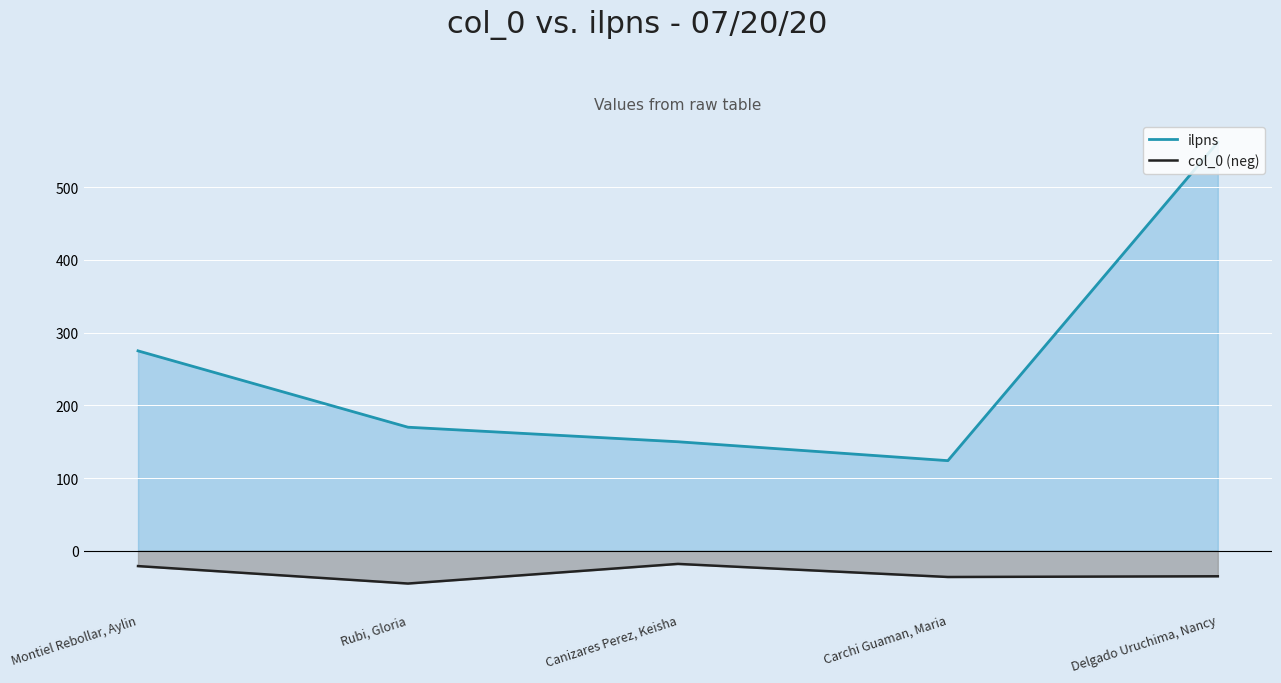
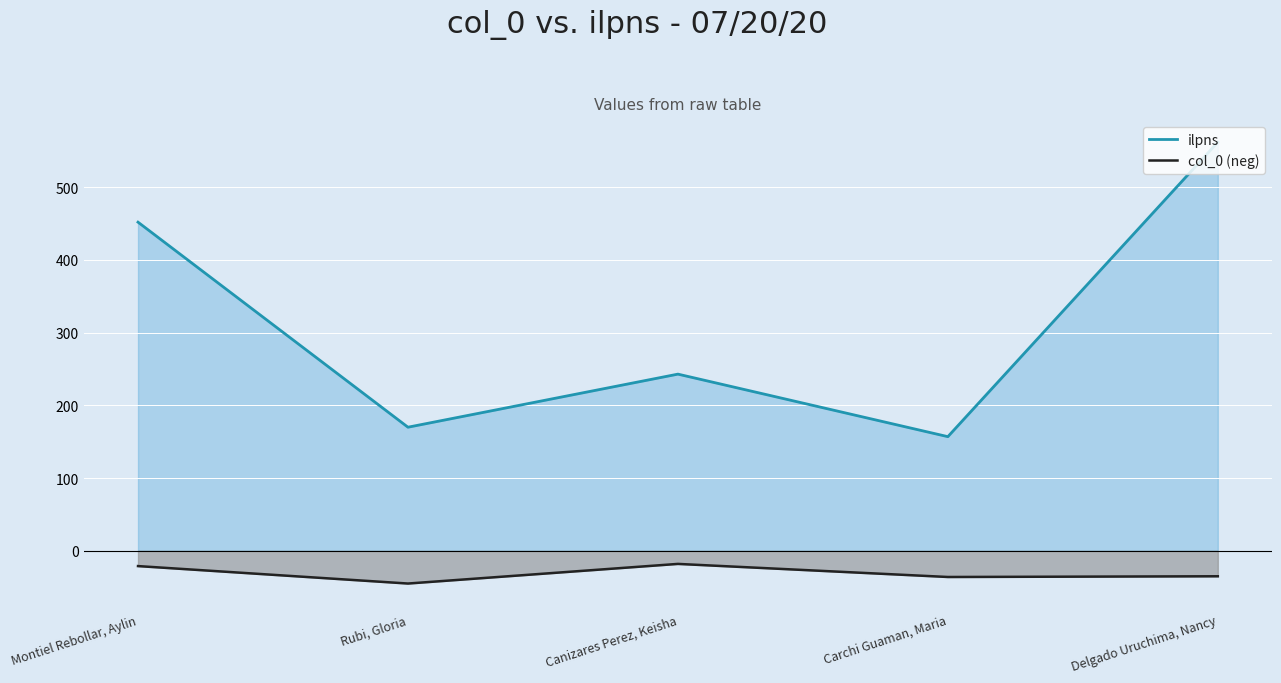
ilpns, Montiel Rebollar, Aylin: 280 -> 450
ilpns, Canizares Perez, Keisha: 150 -> 240
ilpns, Carchi Guaman, Maria: 120 -> 160
